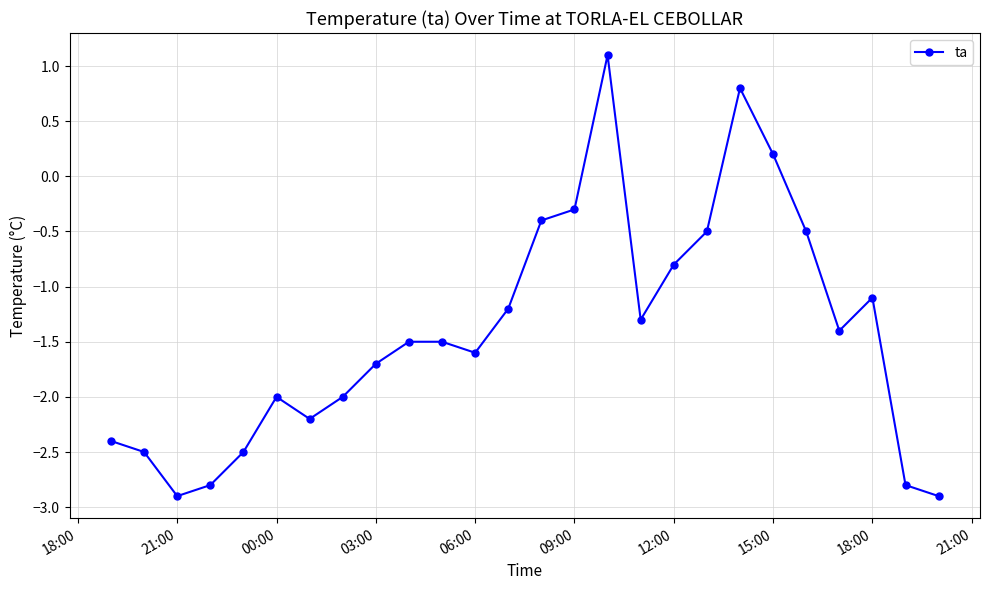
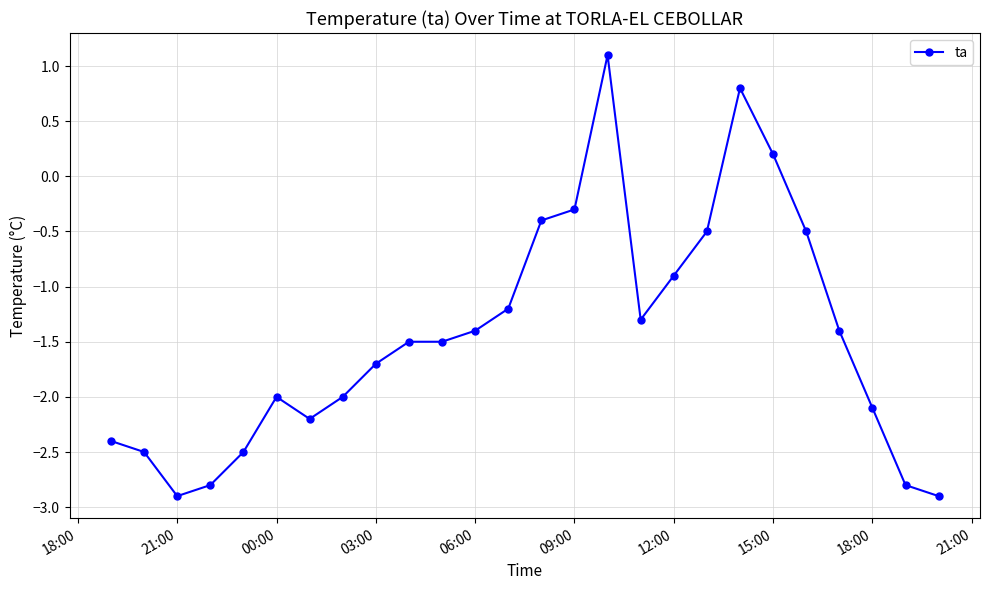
06:00: -1.6 -> -1.4
12:00: -0.8 -> -0.9
18:00: -1.1 -> -2.1
